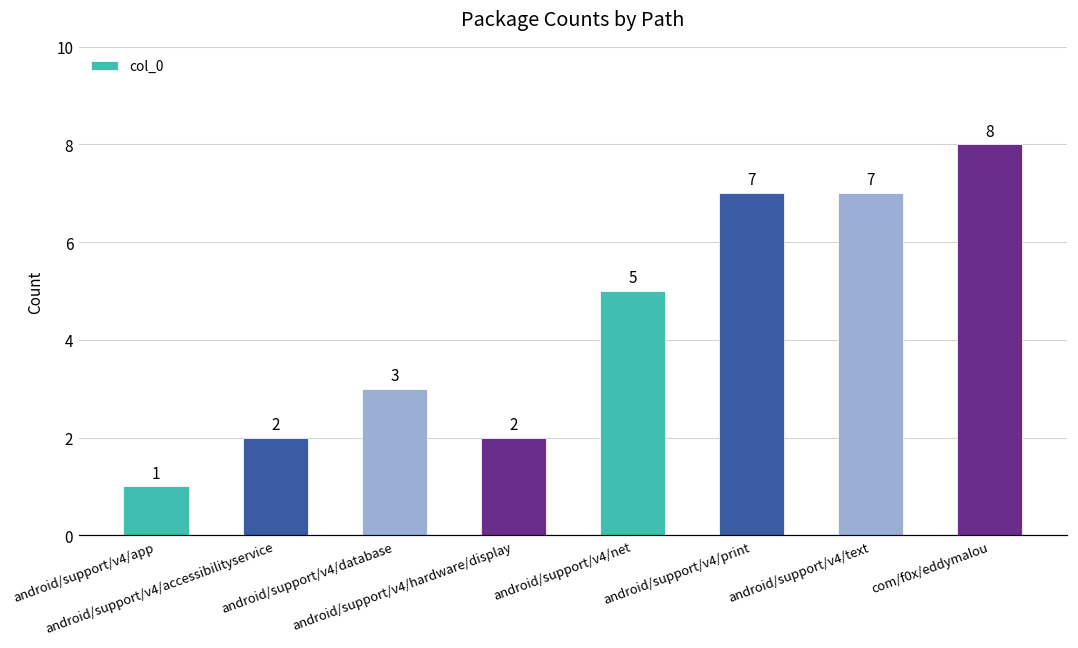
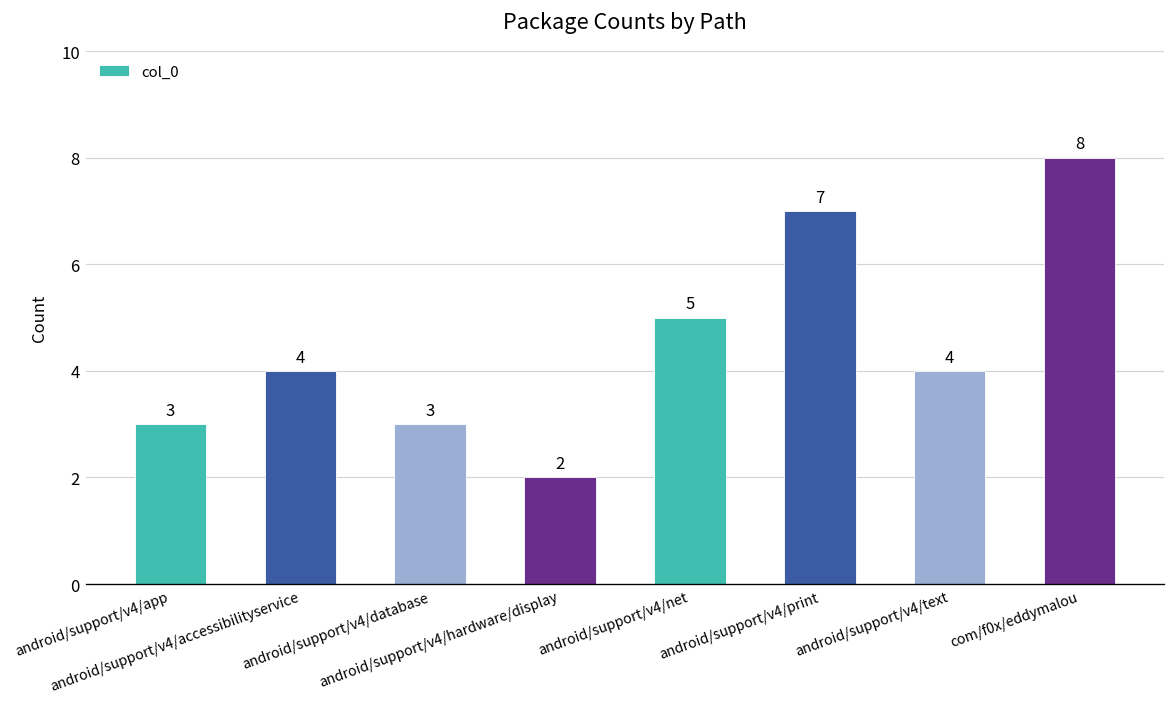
android/support/v4/app: 1 -> 3
android/support/v4/accessibilityservice: 2 -> 4
android/support/v4/text: 7 -> 4
